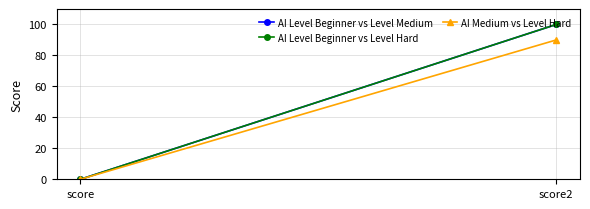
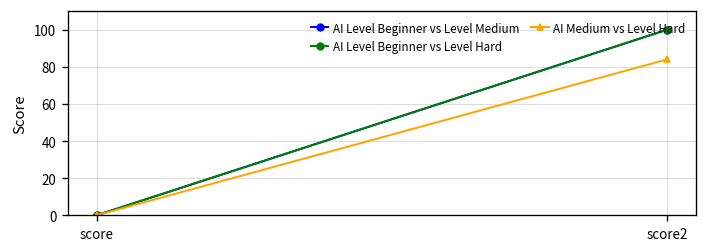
AI Medium vs Level Hard, score2: 90 -> 84
